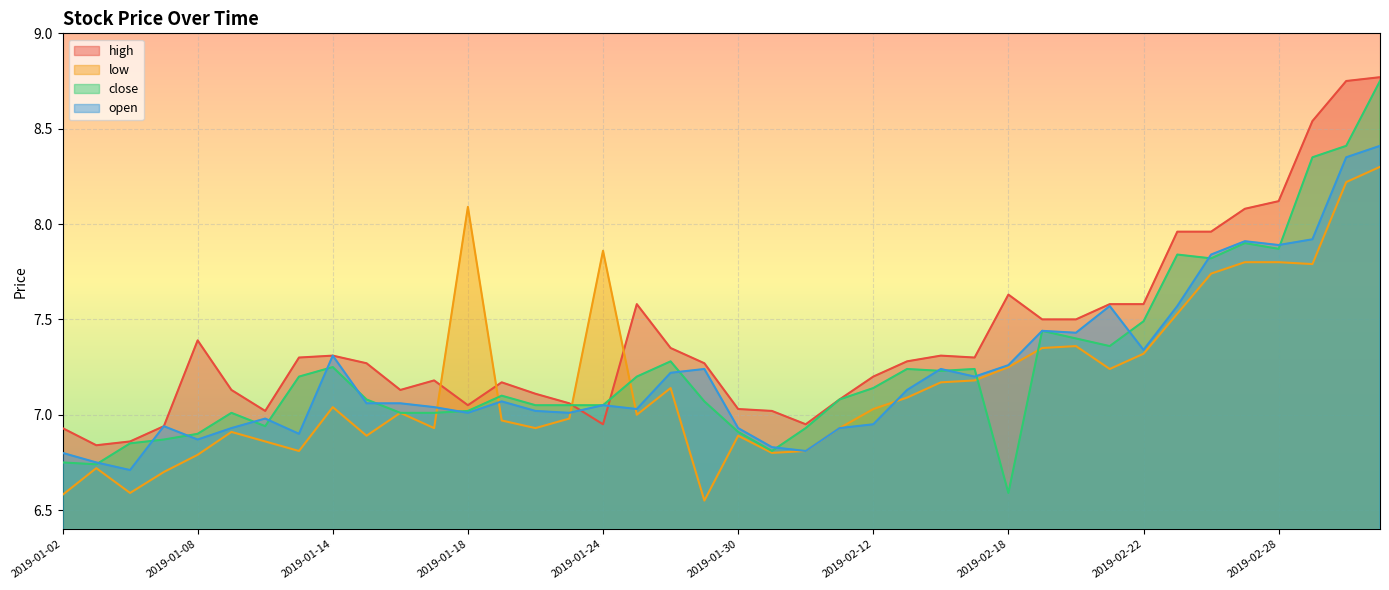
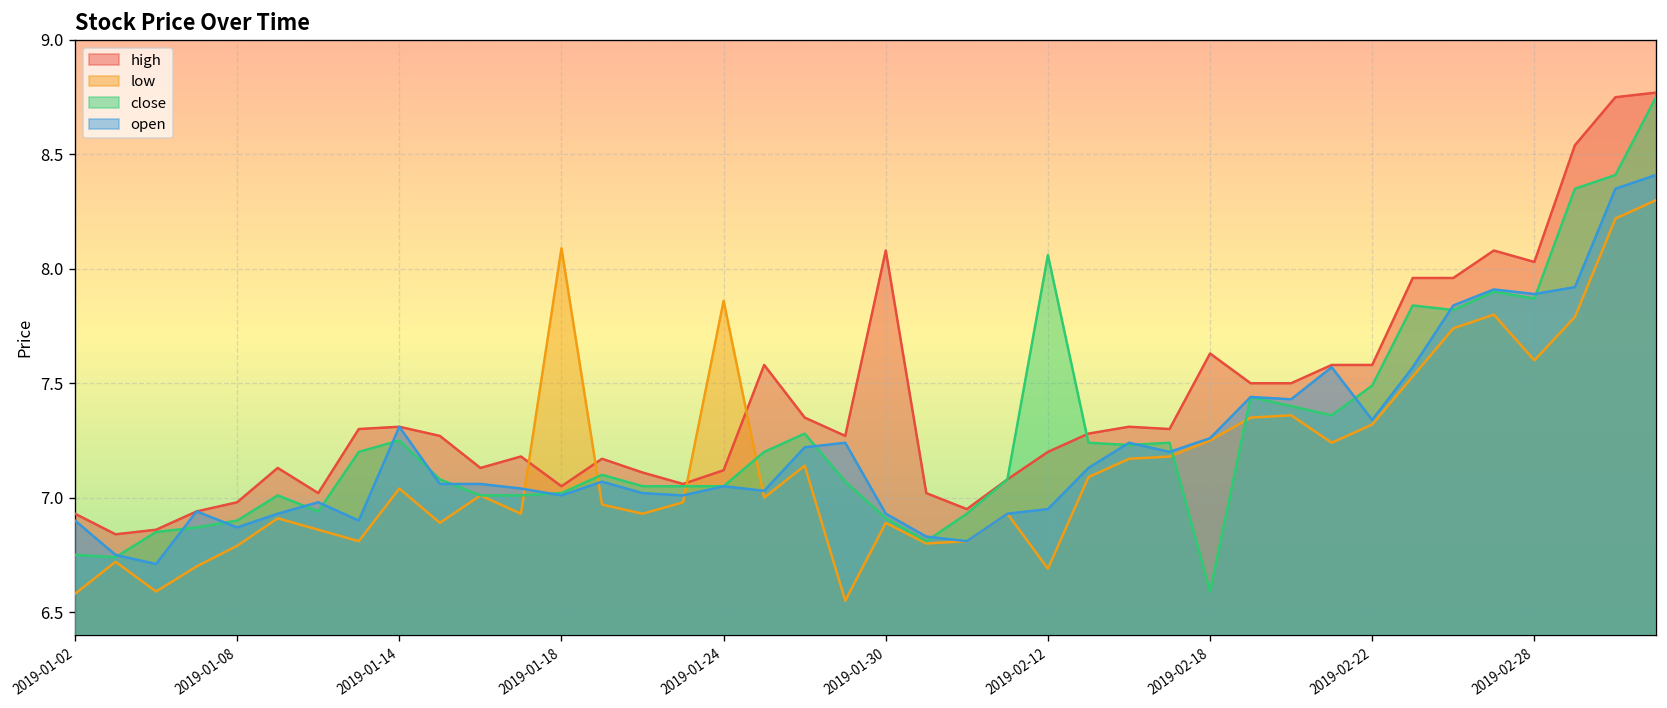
open, 2019-01-02: 6.8 -> 6.9
high, 2019-01-08: 7.39 -> 6.98
high, 2019-01-24: 6.95 -> 7.12
high, 2019-01-30: 7.03 -> 8.08
low, 2019-02-12: 7.03 -> 6.69
close, 2019-02-12: 7.14 -> 8.06
high, 2019-02-28: 8.12 -> 8.03
low, 2019-02-28: 7.8 -> 7.6
